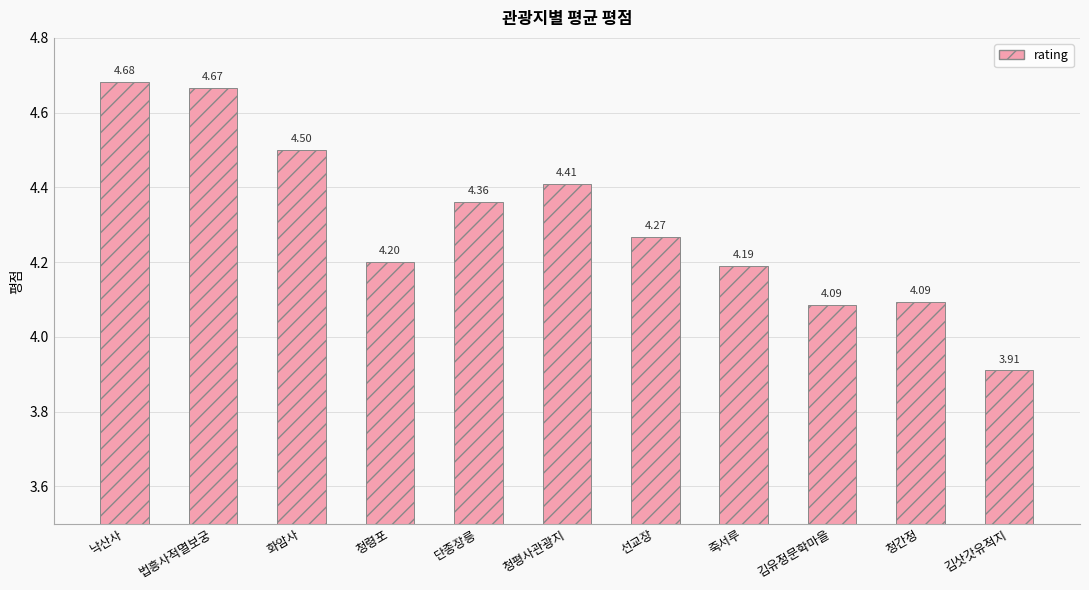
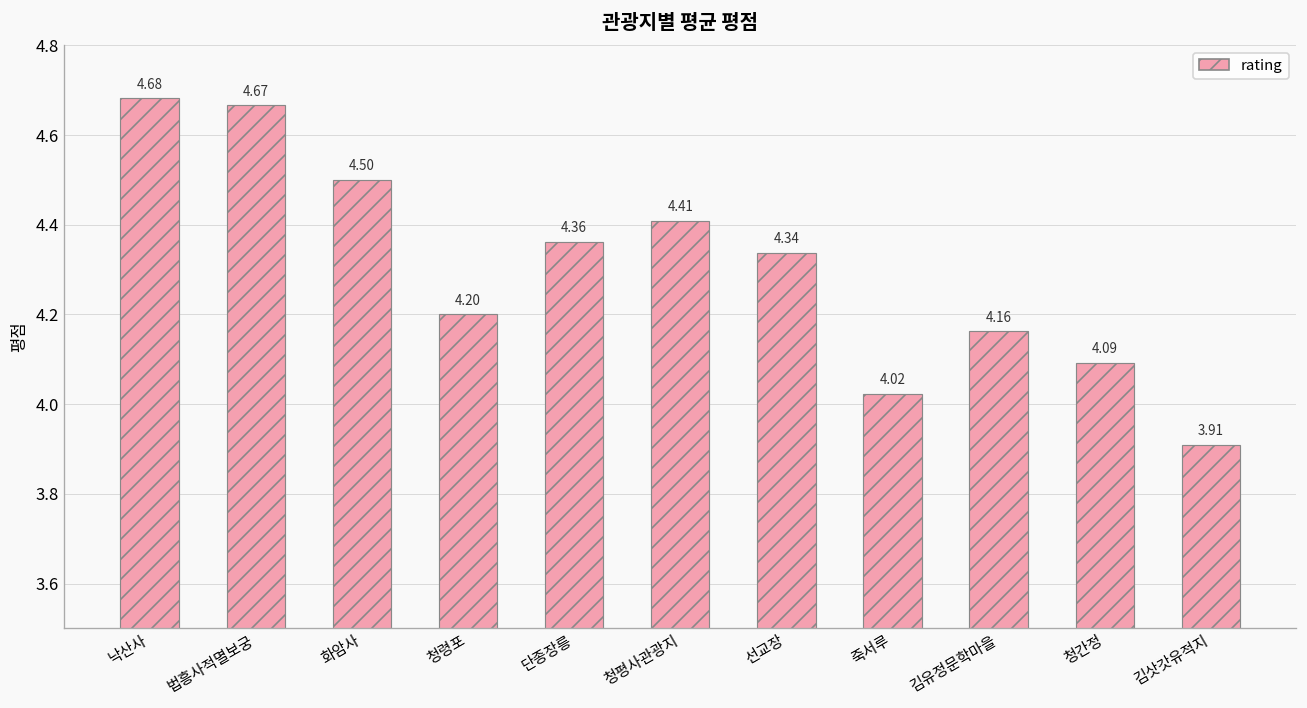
선교장: 4.27 -> 4.34
죽서루: 4.19 -> 4.02
김유정문학마을: 4.09 -> 4.16
